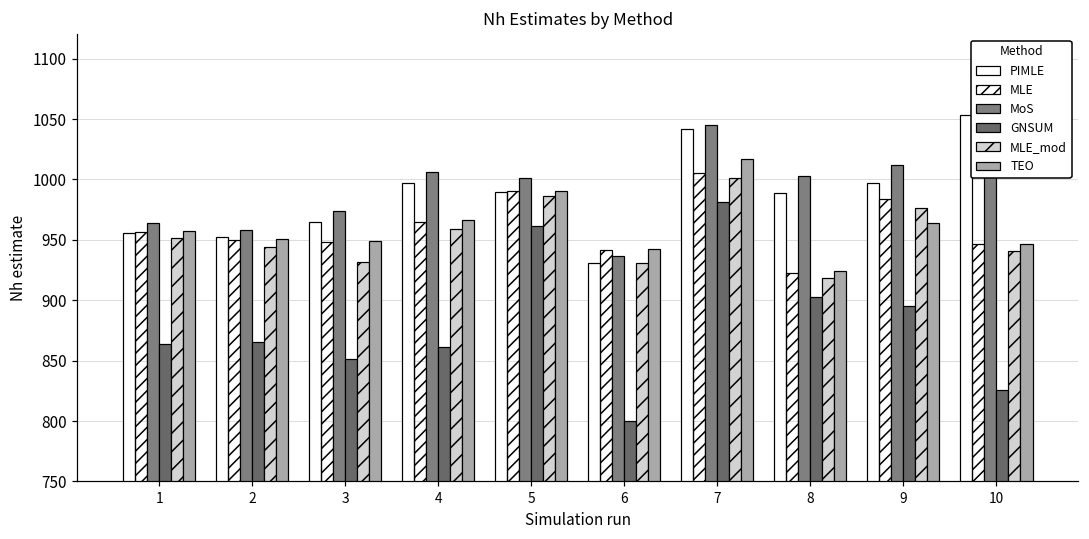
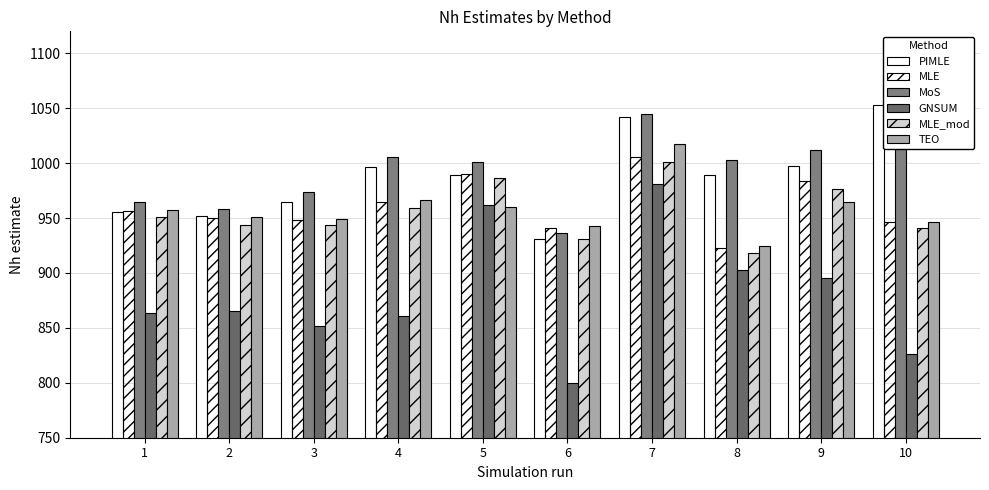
MLE_mod, 3: 932 -> 944
TEO, 5: 990 -> 960
